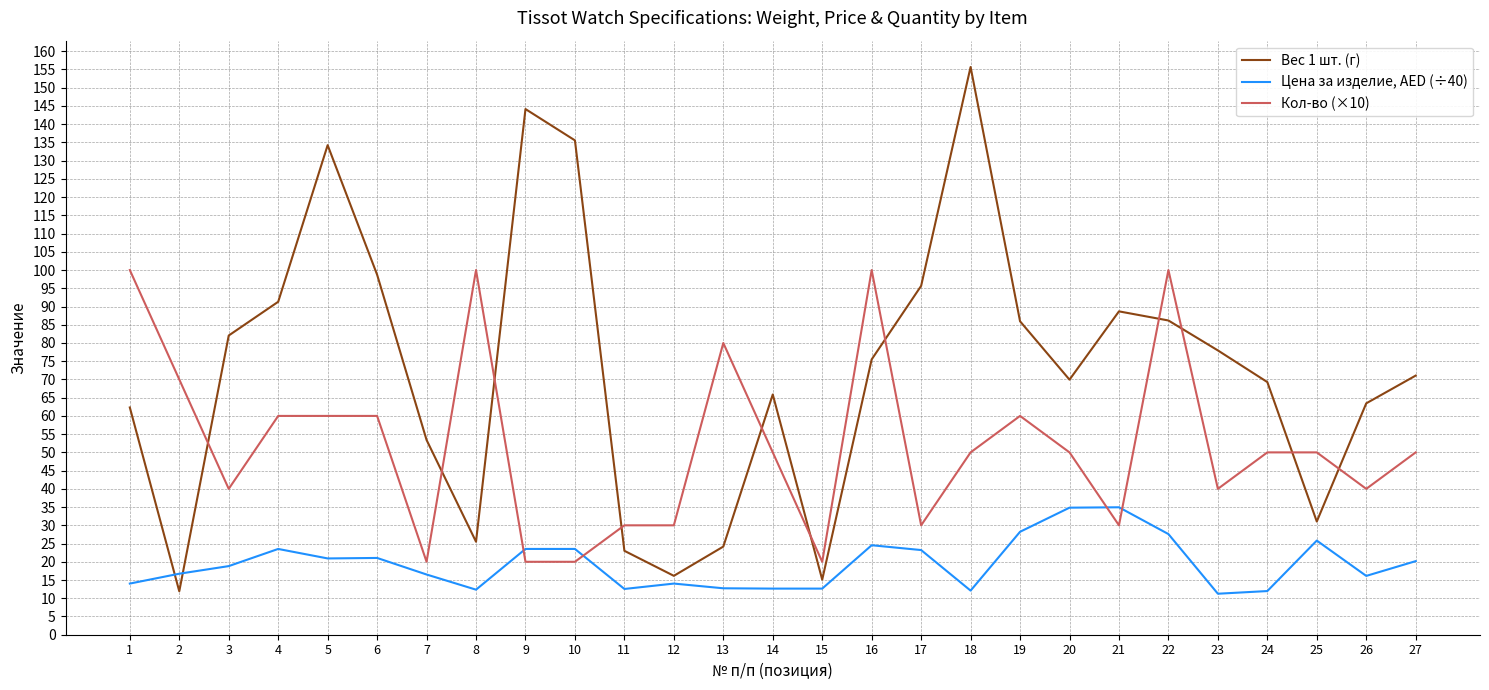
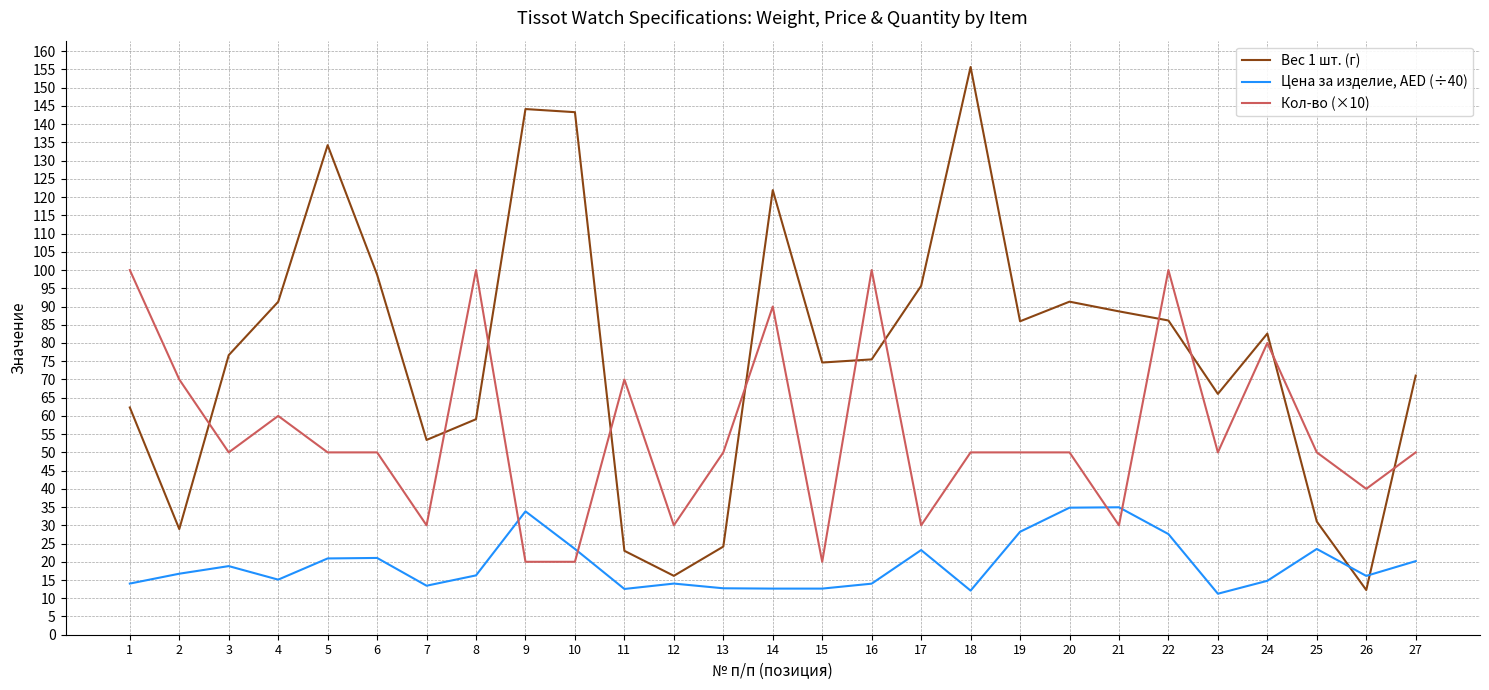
Вес 1 шт. (г), 2: 12 -> 29
Вес 1 шт. (г), 3: 82 -> 77
Кол-во (×10), 3: 40 -> 50
Цена за изделие, AED (÷40), 4: 24 -> 15
Кол-во (×10), 5: 60 -> 50
Кол-во (×10), 6: 60 -> 50
Цена за изделие, AED (÷40), 7: 17 -> 13
Кол-во (×10), 7: 20 -> 30
Вес 1 шт. (г), 8: 26 -> 59
Цена за изделие, AED (÷40), 8: 12 -> 16
Цена за изделие, AED (÷40), 9: 24 -> 34
Вес 1 шт. (г), 10: 136 -> 143
Кол-во (×10), 11: 30 -> 70
Кол-во (×10), 13: 80 -> 50
Вес 1 шт. (г), 14: 66 -> 122
Кол-во (×10), 14: 50 -> 90
Вес 1 шт. (г), 15: 15 -> 75
Цена за изделие, AED (÷40), 16: 25 -> 14
Кол-во (×10), 19: 60 -> 50
Вес 1 шт. (г), 20: 70 -> 91
Вес 1 шт. (г), 23: 78 -> 66
Кол-во (×10), 23: 40 -> 50
Вес 1 шт. (г), 24: 69 -> 83
Цена за изделие, AED (÷40), 24: 12 -> 15
Кол-во (×10), 24: 50 -> 80
Цена за изделие, AED (÷40), 25: 26 -> 24
Вес 1 шт. (г), 26: 63 -> 12
